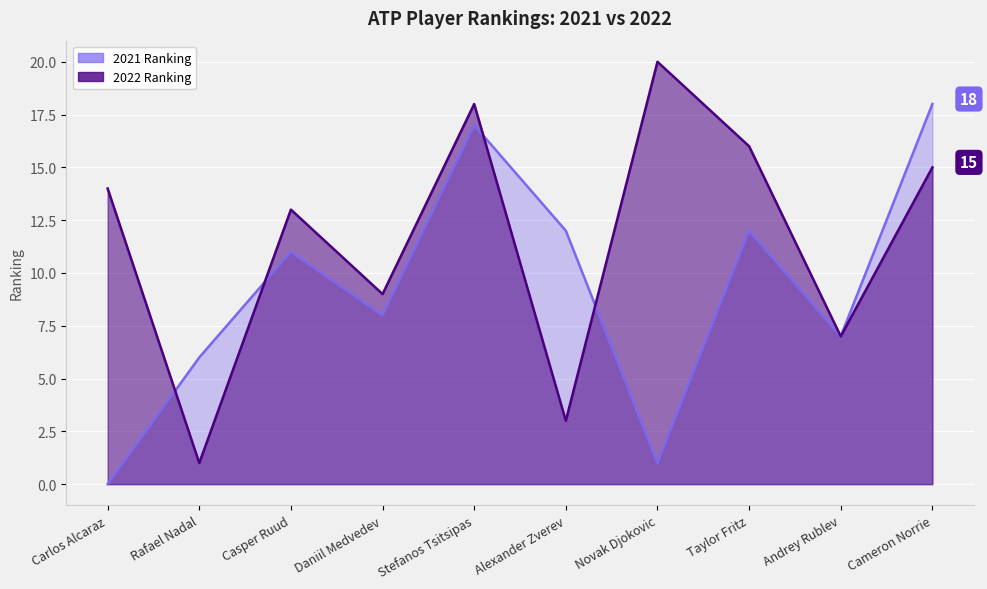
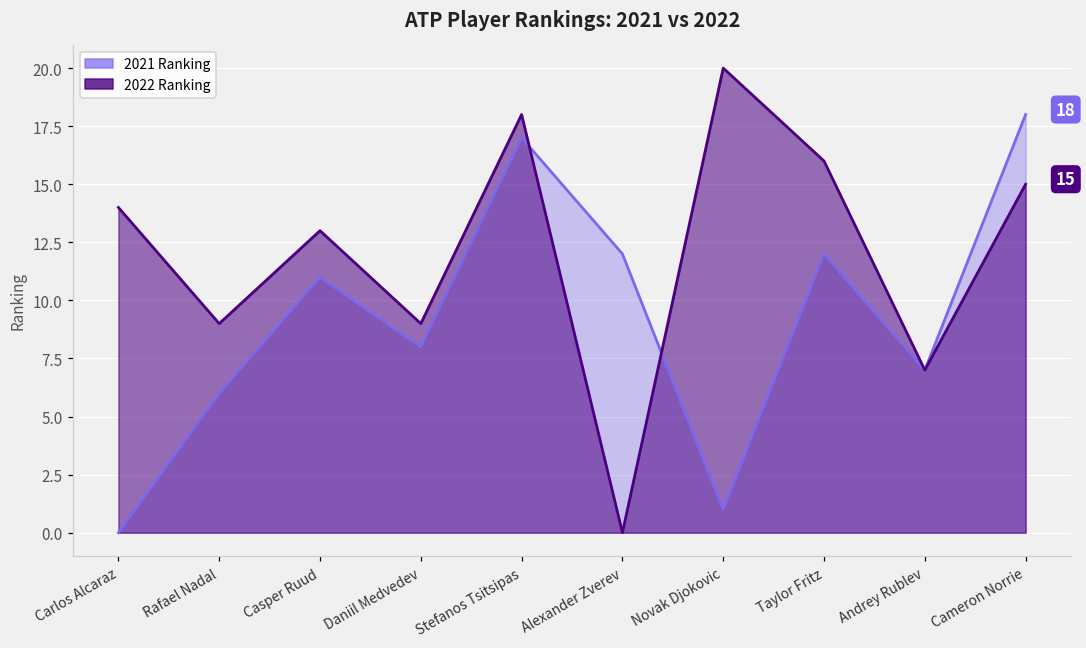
2022 Ranking, Rafael Nadal: 1 -> 9
2022 Ranking, Alexander Zverev: 3 -> 0
